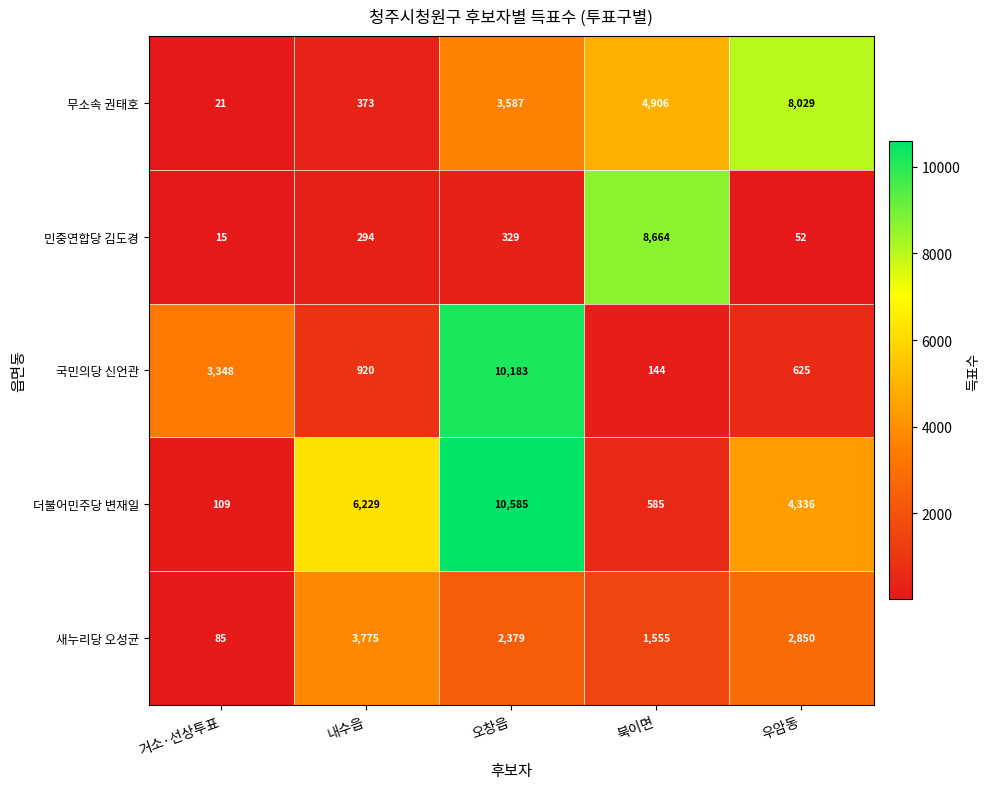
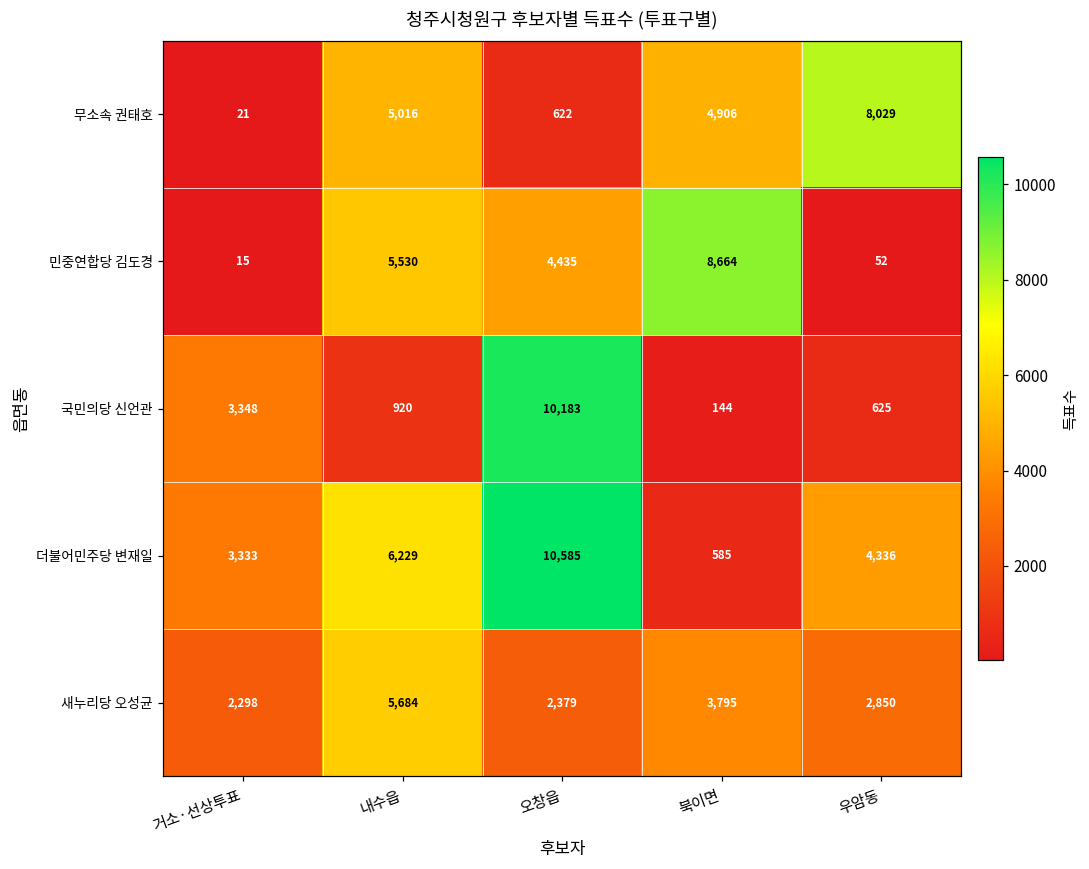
무소속 권태호, 내수읍: 373 -> 5,016
무소속 권태호, 오창읍: 3,587 -> 622
민중연합당 김도경, 내수읍: 294 -> 5,530
민중연합당 김도경, 오창읍: 329 -> 4,435
더불어민주당 변재일, 거소·선상투표: 109 -> 3,333
새누리당 오성균, 거소·선상투표: 85 -> 2,298
새누리당 오성균, 내수읍: 3,775 -> 5,684
새누리당 오성균, 북이면: 1,555 -> 3,795
